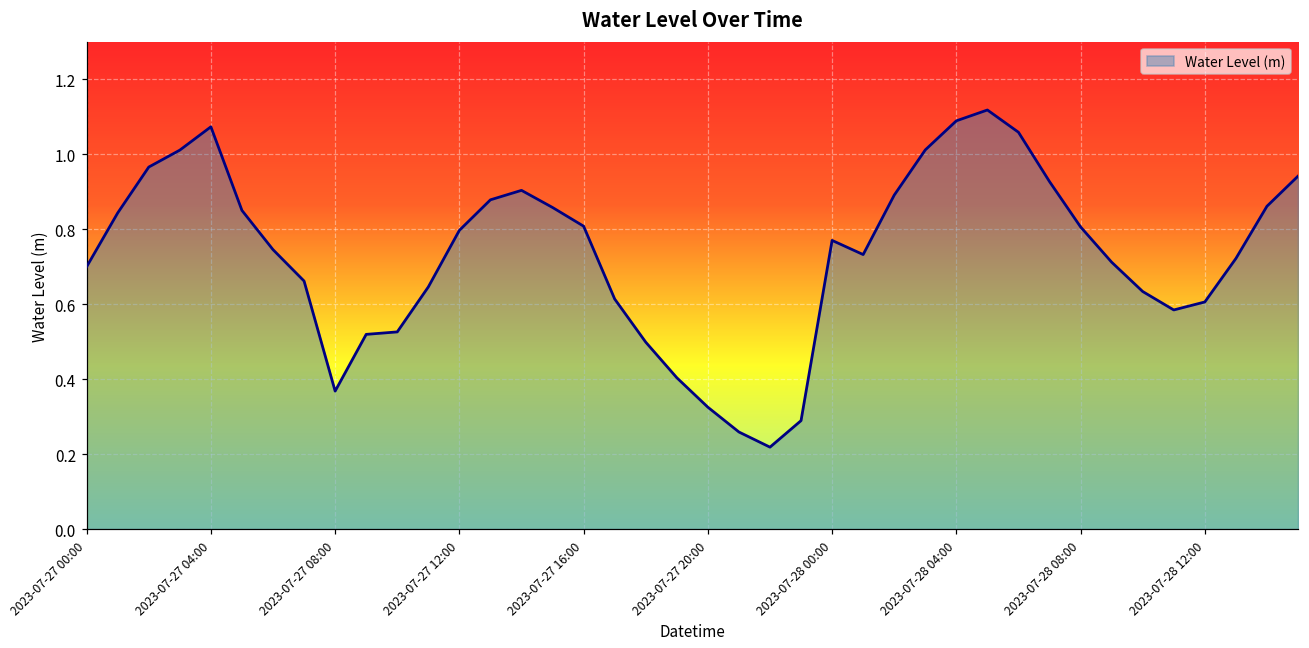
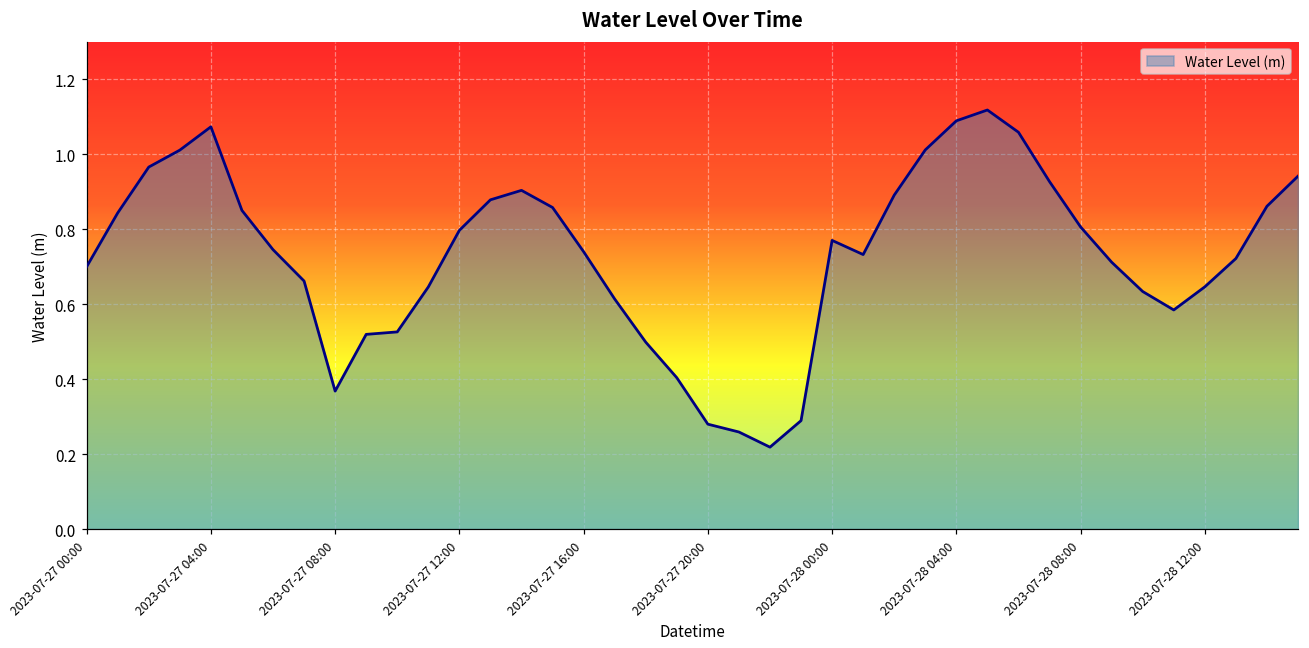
2023-07-27 16:00: 0.81 -> 0.74
2023-07-27 20:00: 0.33 -> 0.28
2023-07-28 12:00: 0.61 -> 0.65
